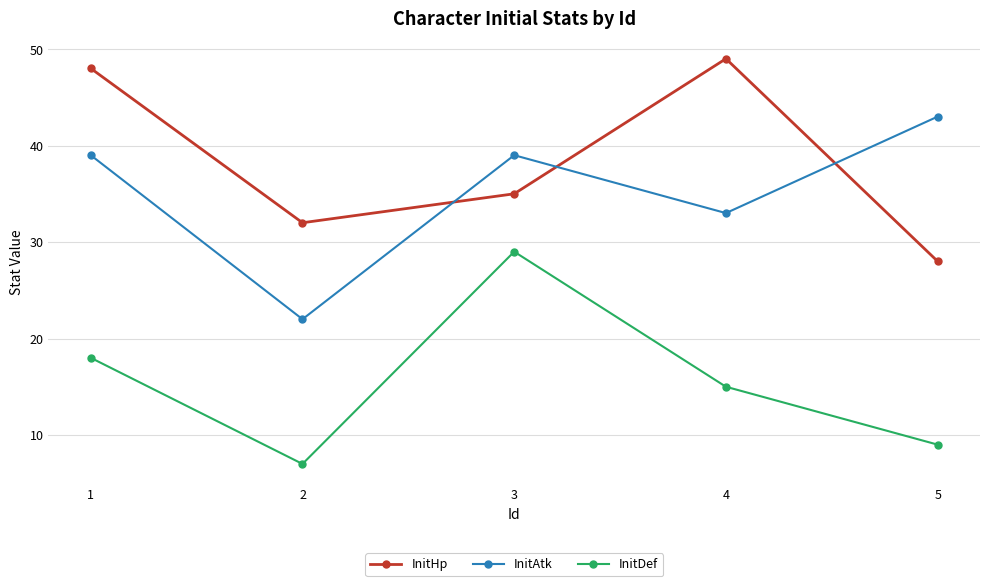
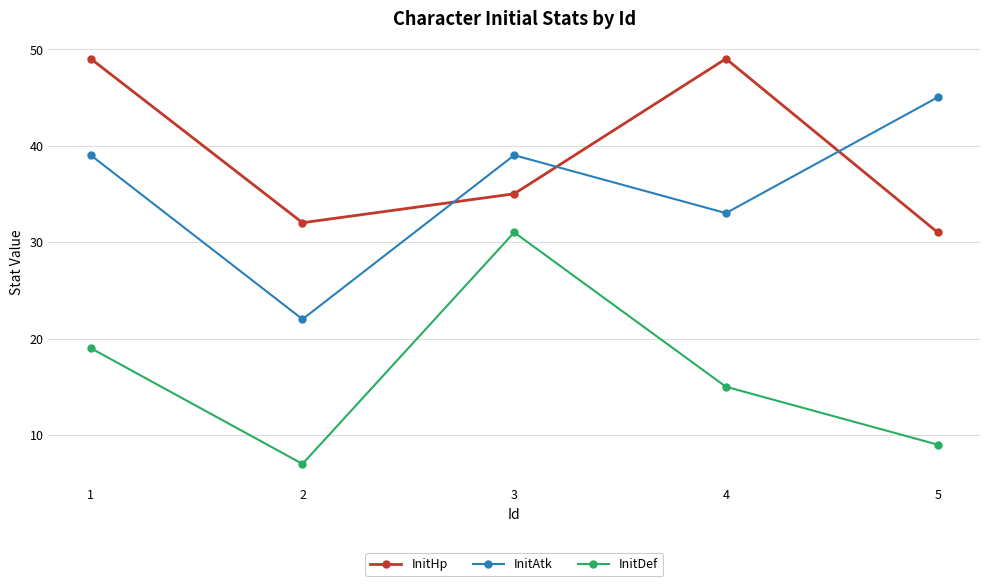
InitHp, 1: 48 -> 49
InitDef, 1: 18 -> 19
InitDef, 3: 29 -> 31
InitHp, 5: 28 -> 31
InitAtk, 5: 43 -> 45
